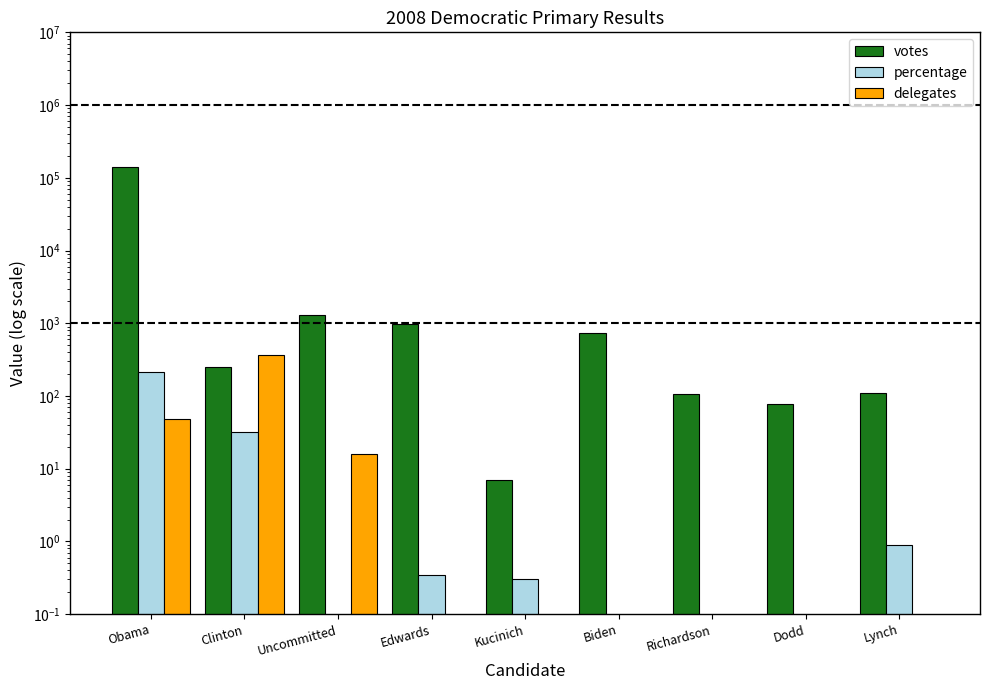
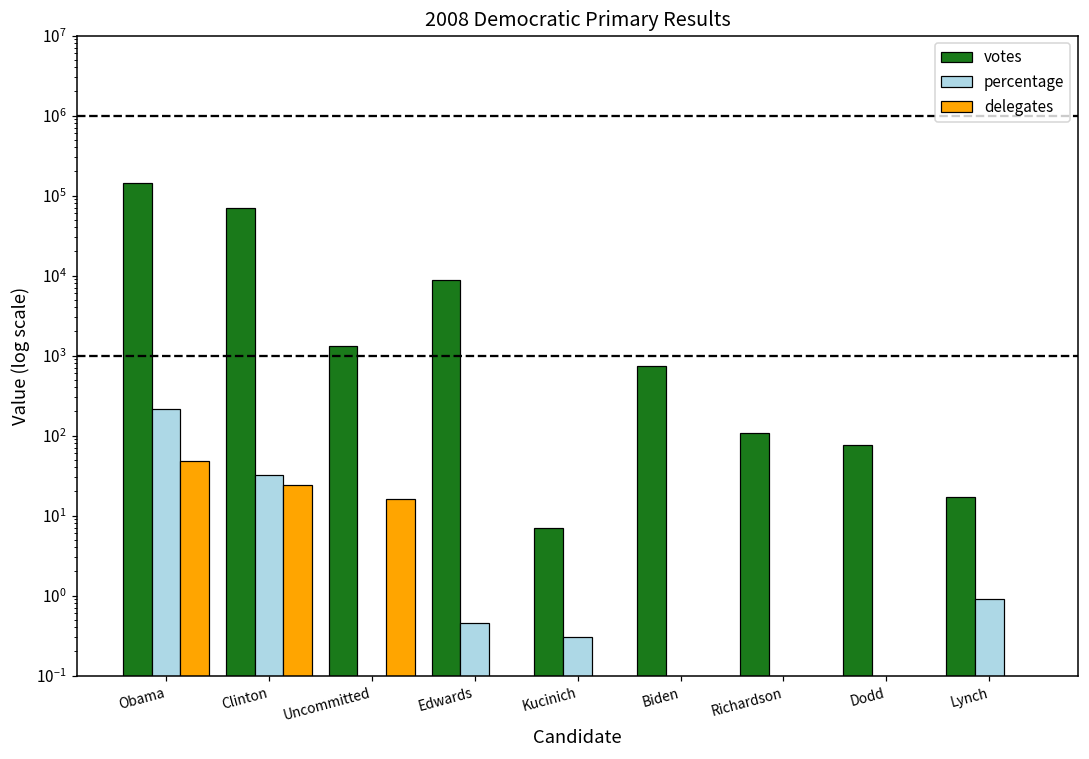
votes, Clinton: 250 -> 70000
delegates, Clinton: 400 -> 24
votes, Edwards: 1000 -> 9000
percentage, Edwards: 0.3 -> 0.5
votes, Lynch: 110 -> 17
